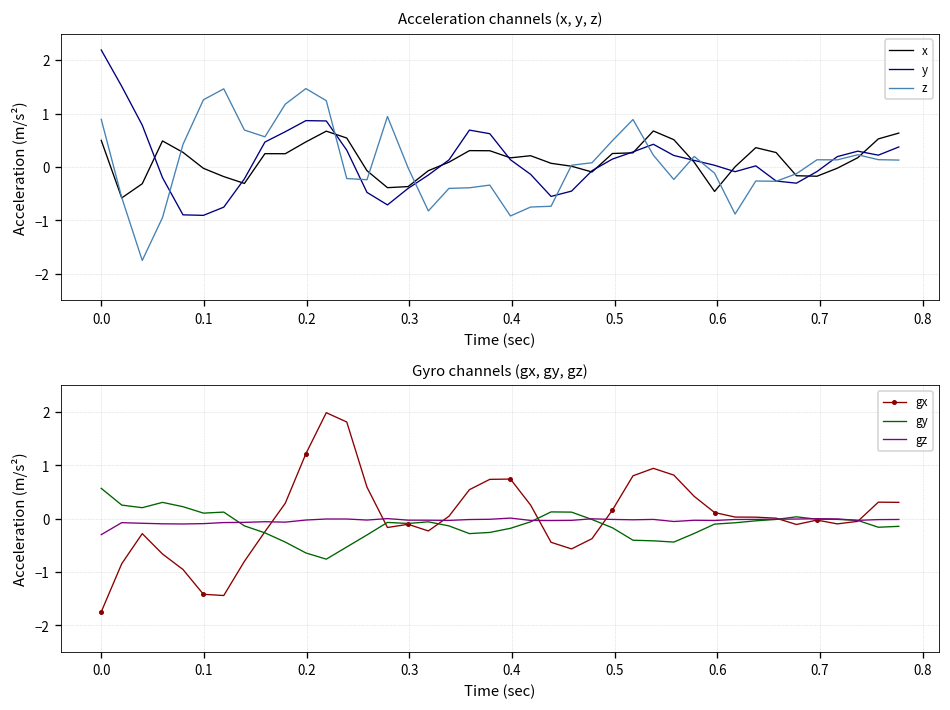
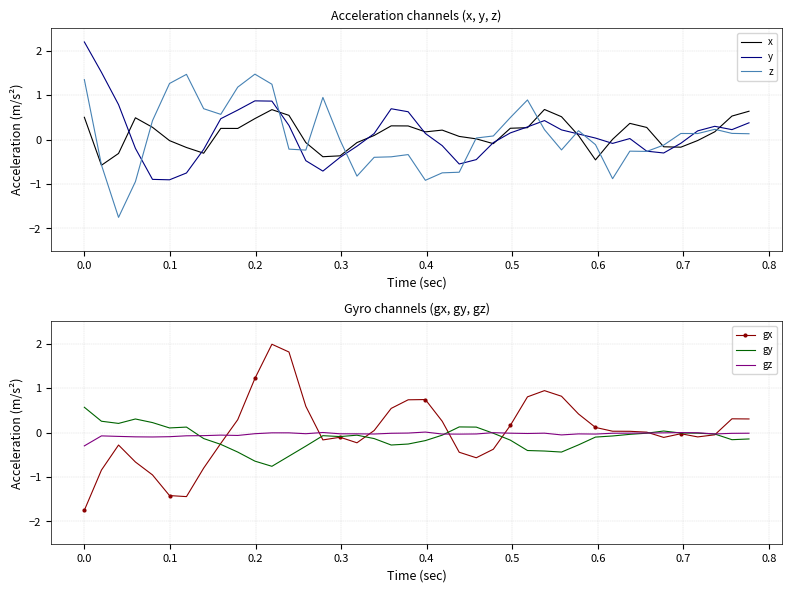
Acceleration channels (x, y, z), z, 0.0: 0.9 -> 1.3
